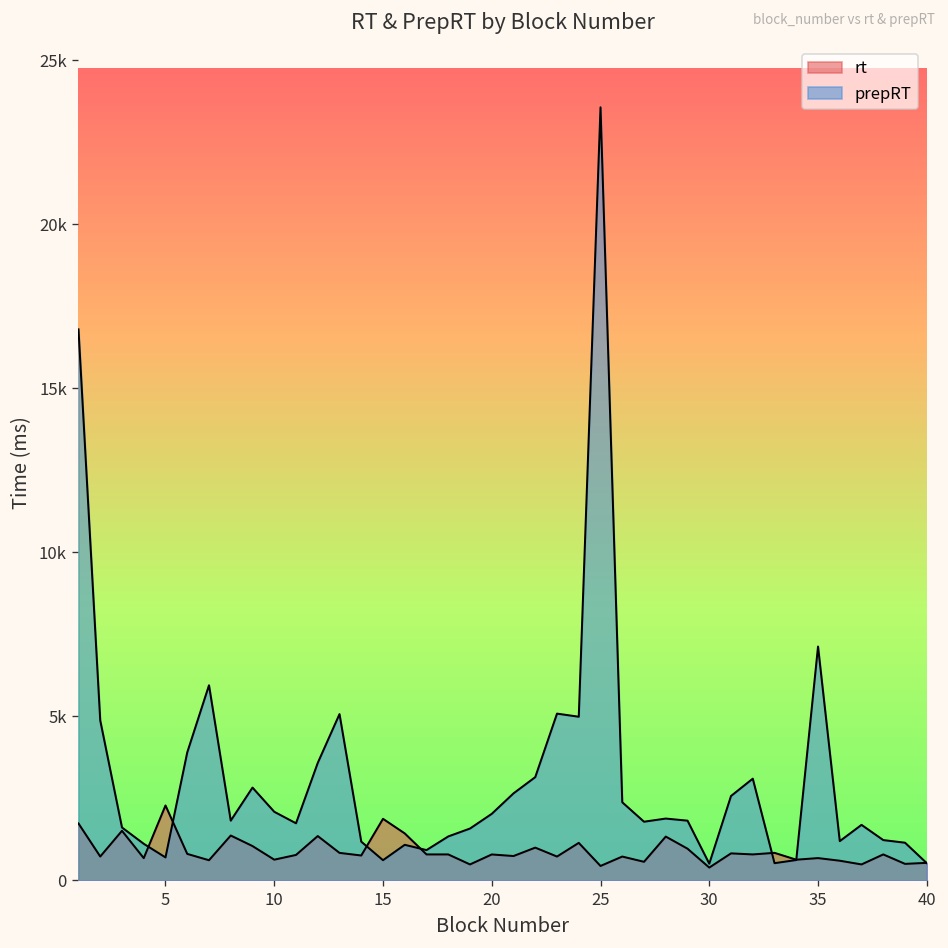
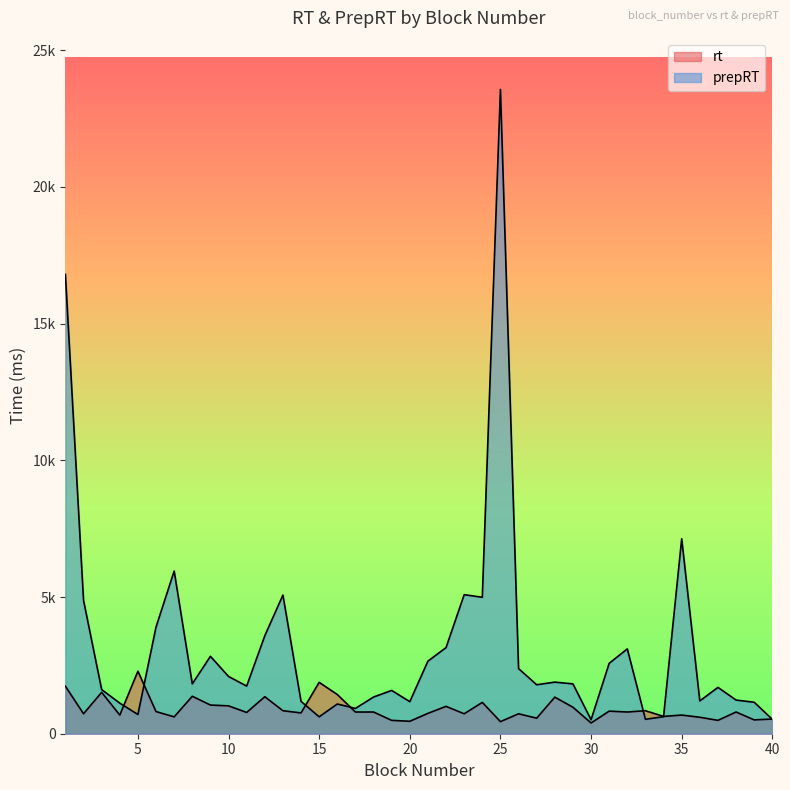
rt, 10: 600 -> 1000
rt, 20: 800 -> 500
prepRT, 20: 2000 -> 1200
